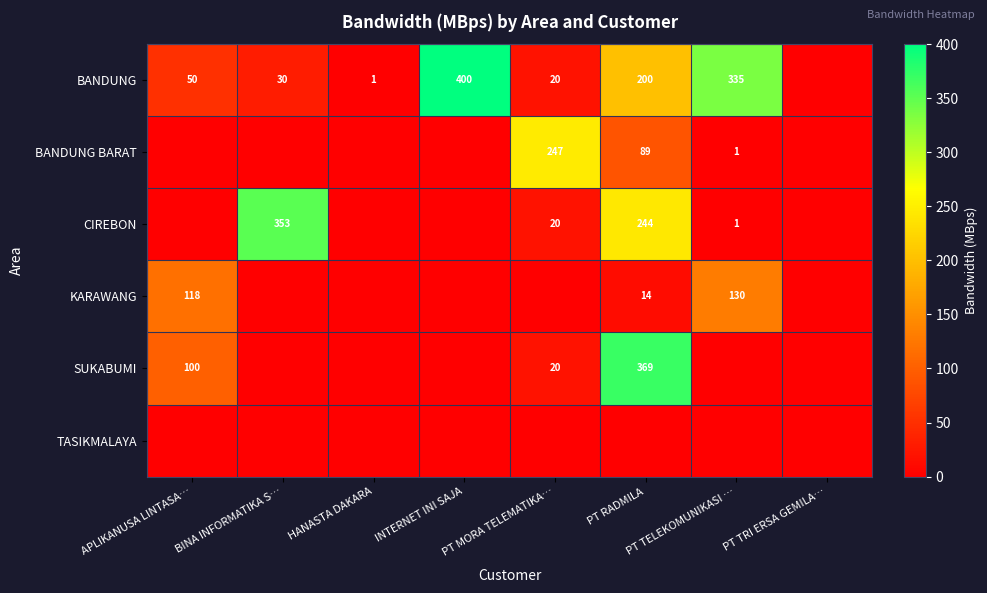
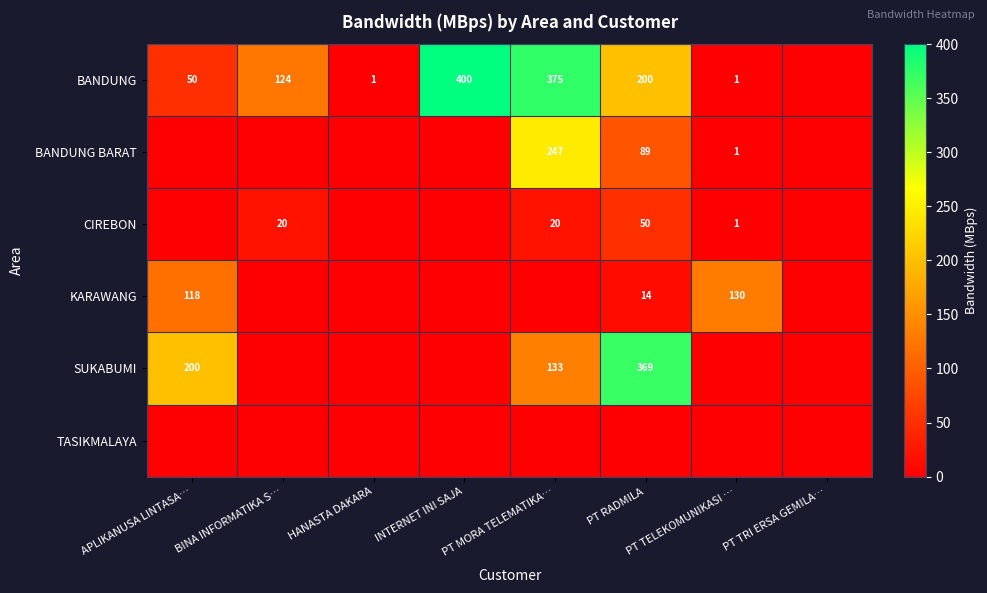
BANDUNG, BINA INFORMATIKA S…: 30 -> 124
BANDUNG, PT MORA TELEMATIKA…: 20 -> 375
BANDUNG, PT TELEKOMUNIKASI …: 335 -> 1
CIREBON, BINA INFORMATIKA S…: 353 -> 20
CIREBON, PT RADMILA: 244 -> 50
SUKABUMI, APLIKANUSA LINTASA…: 100 -> 200
SUKABUMI, PT MORA TELEMATIKA…: 20 -> 133
